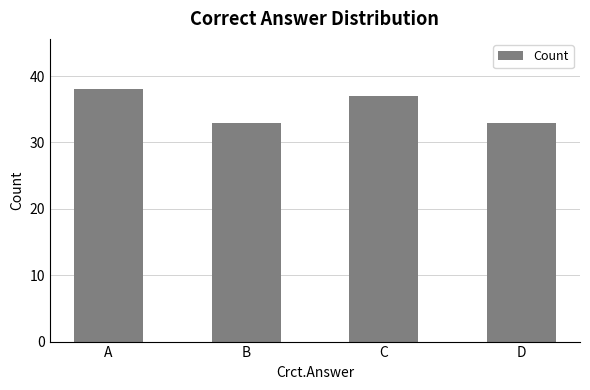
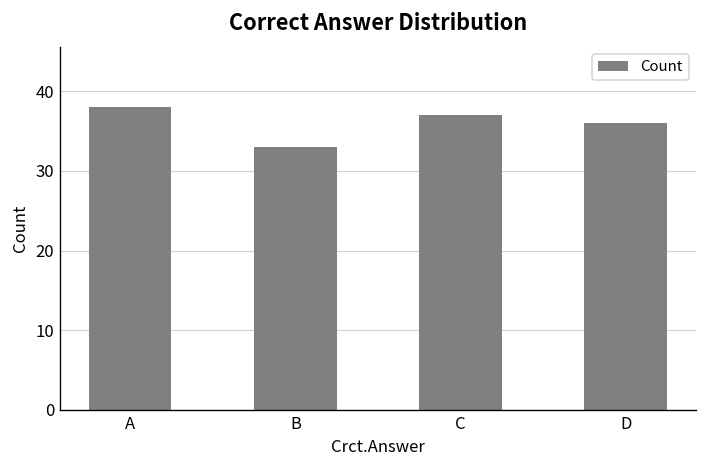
D: 33 -> 36
